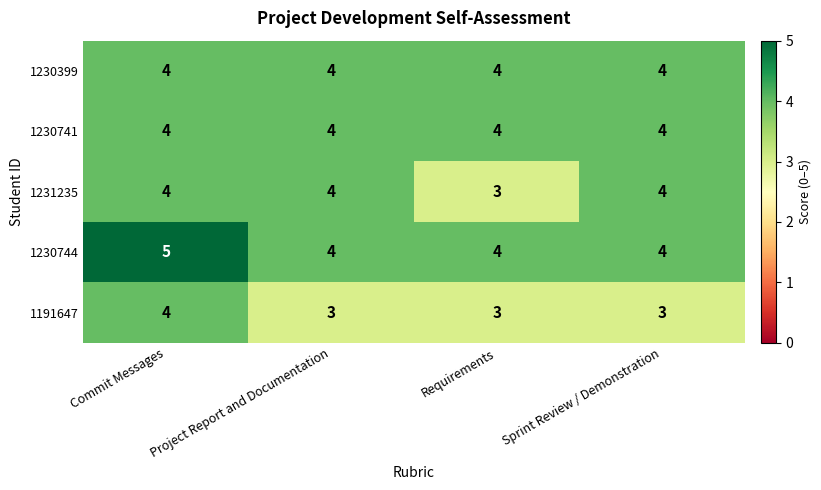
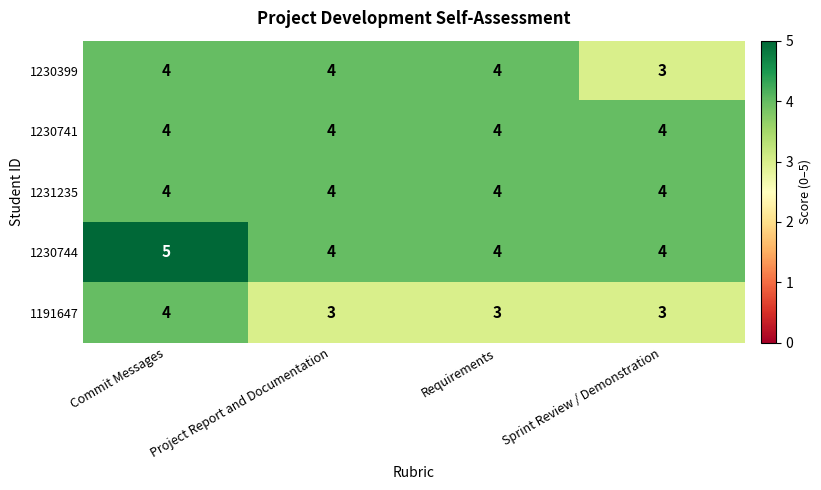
1230399, Sprint Review / Demonstration: 4 -> 3
1231235, Requirements: 3 -> 4
